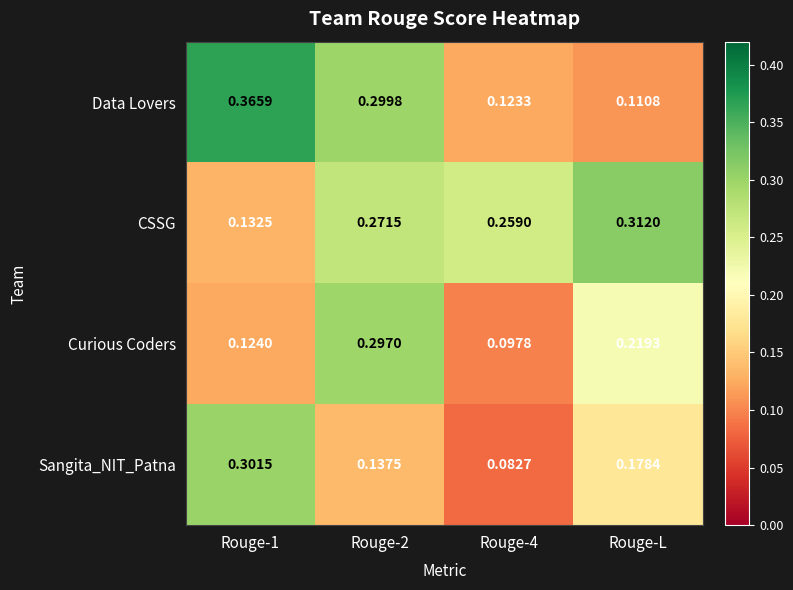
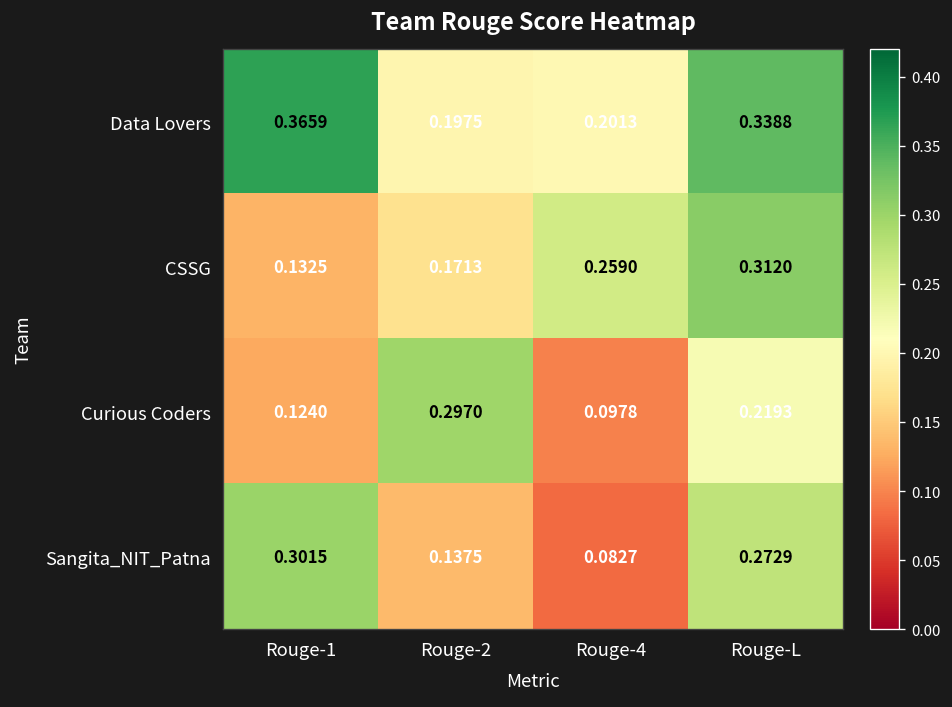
Data Lovers, Rouge-2: 0.2998 -> 0.1975
Data Lovers, Rouge-4: 0.1233 -> 0.2013
Data Lovers, Rouge-L: 0.1108 -> 0.3388
CSSG, Rouge-2: 0.2715 -> 0.1713
Sangita_NIT_Patna, Rouge-L: 0.1784 -> 0.2729
